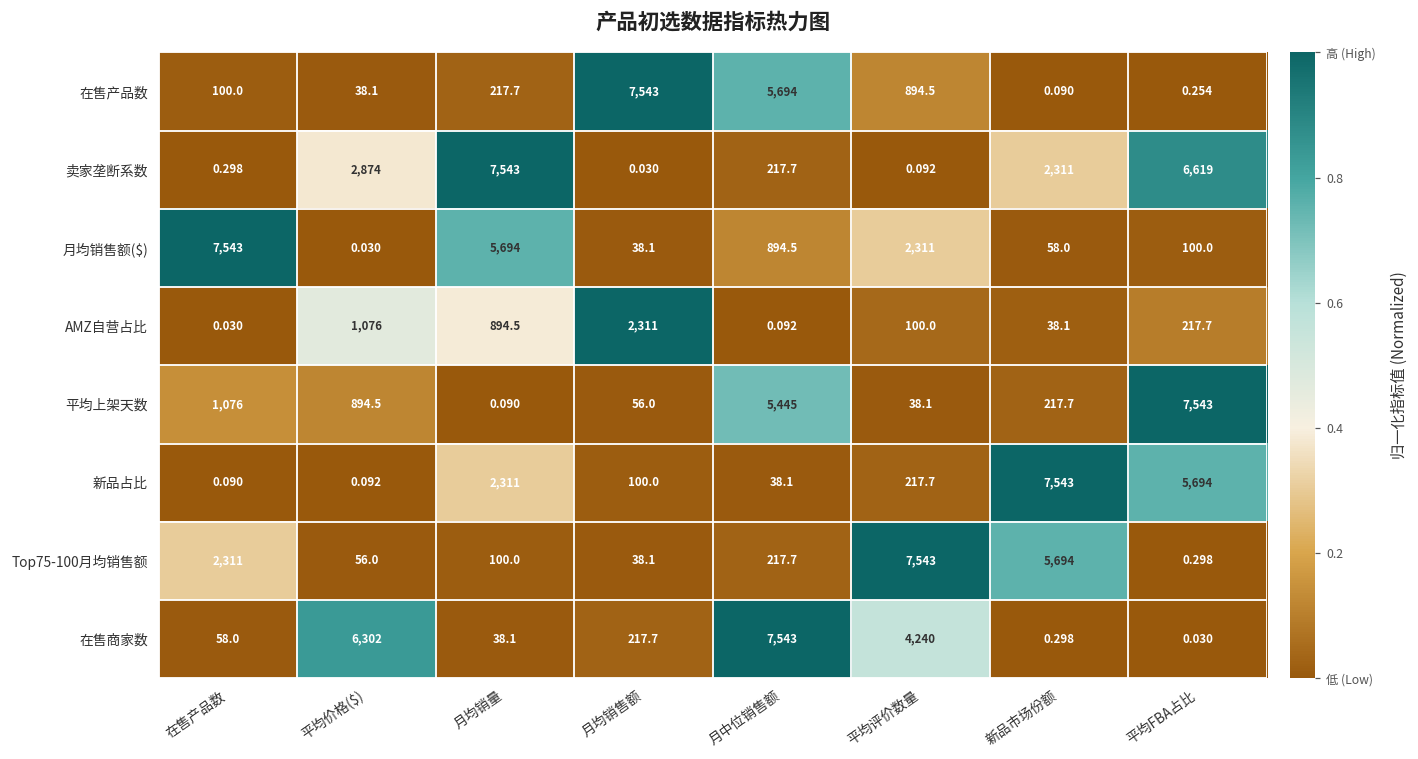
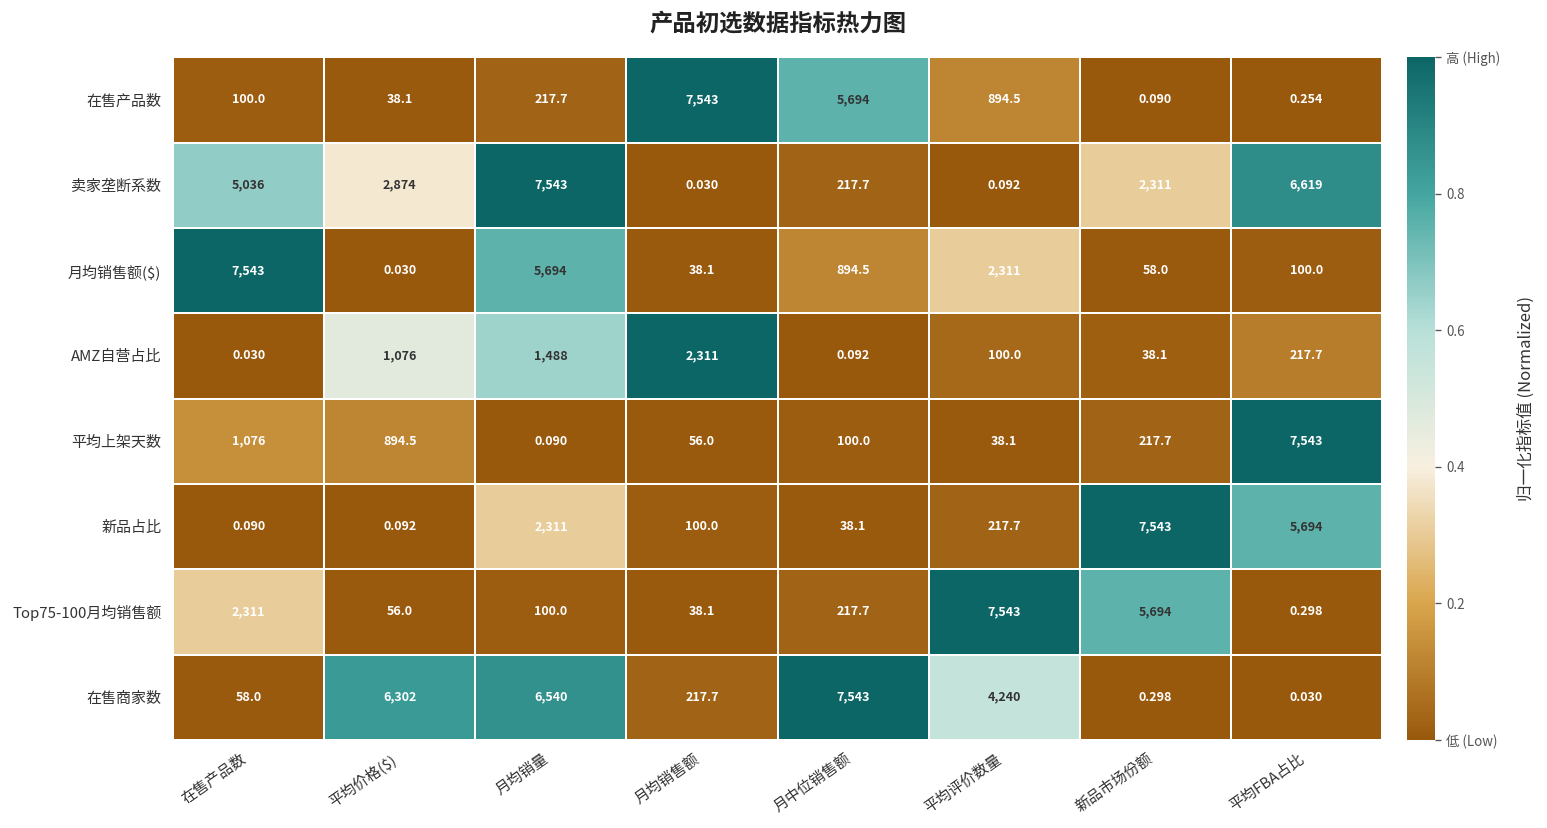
卖家垄断系数, 在售产品数: 0.298 -> 5,036
AMZ自营占比, 月均销量: 894.5 -> 1,488
平均上架天数, 月中位销售额: 5,445 -> 100.0
在售商家数, 月均销量: 38.1 -> 6,540
